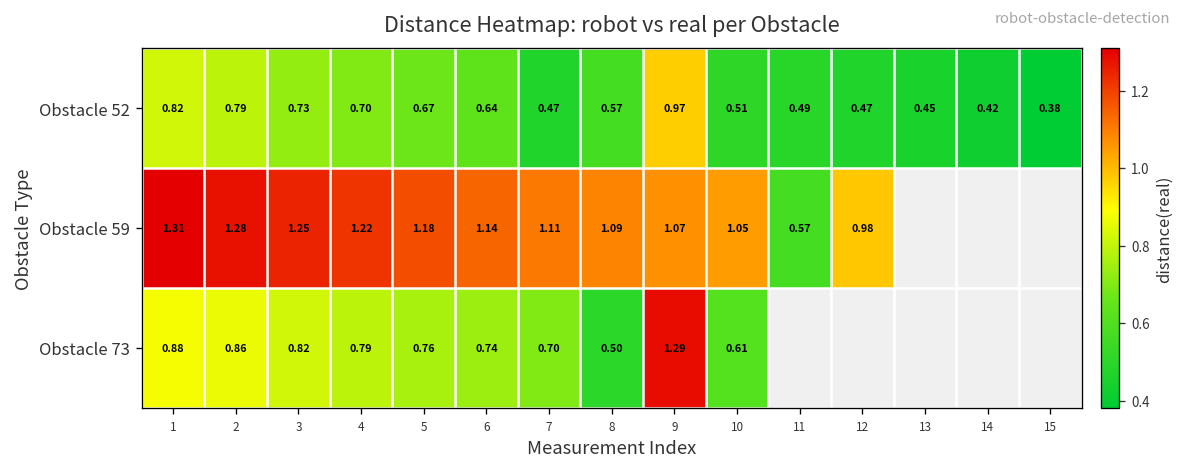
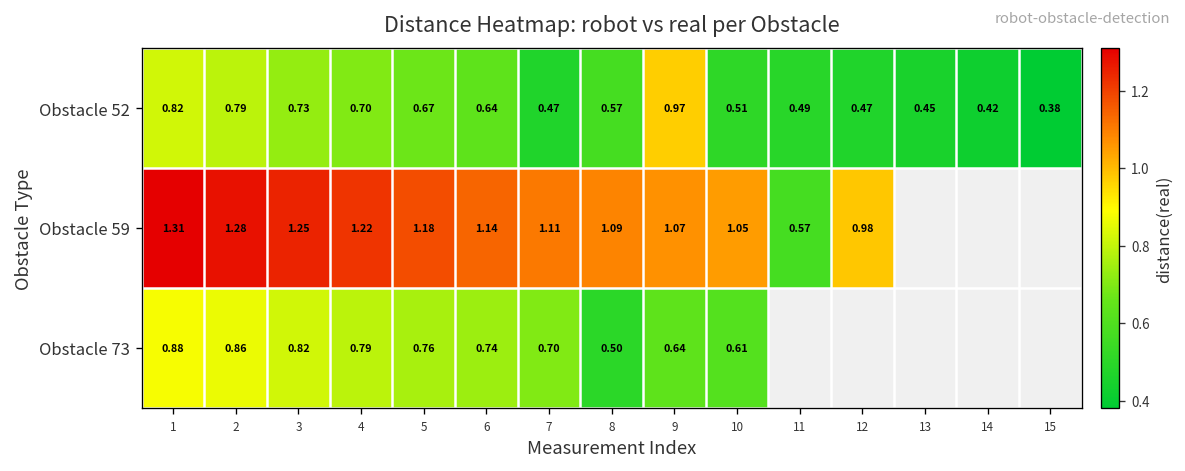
Obstacle 73, 9: 1.29 -> 0.64
